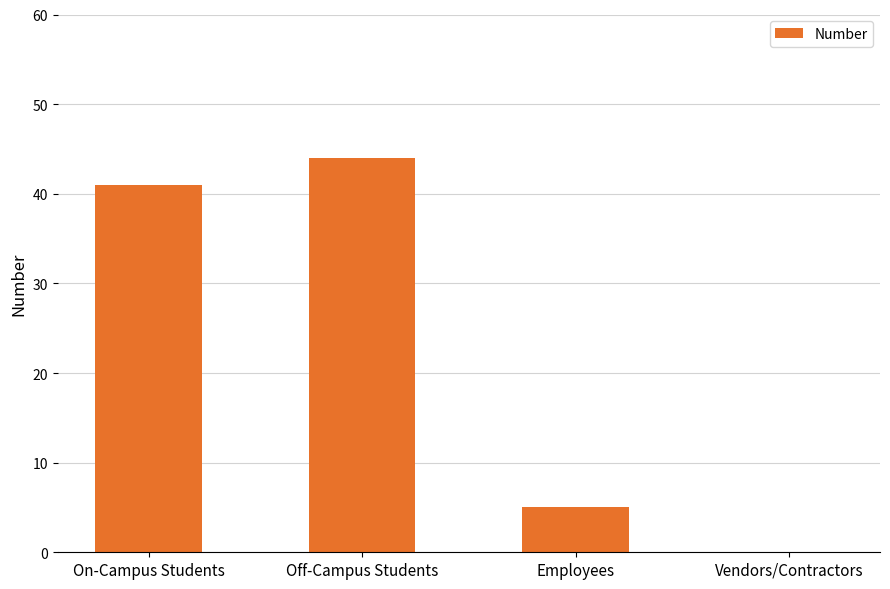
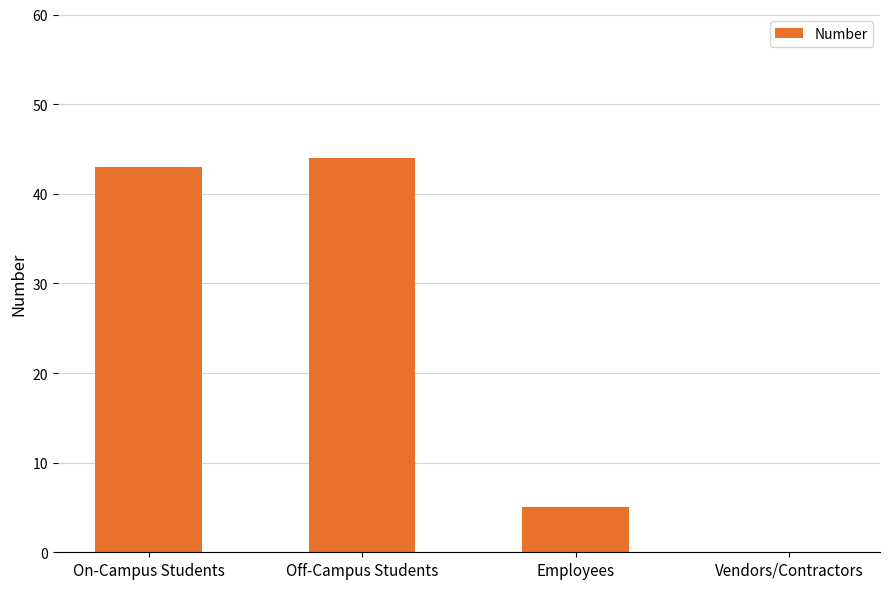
On-Campus Students: 41 -> 43
